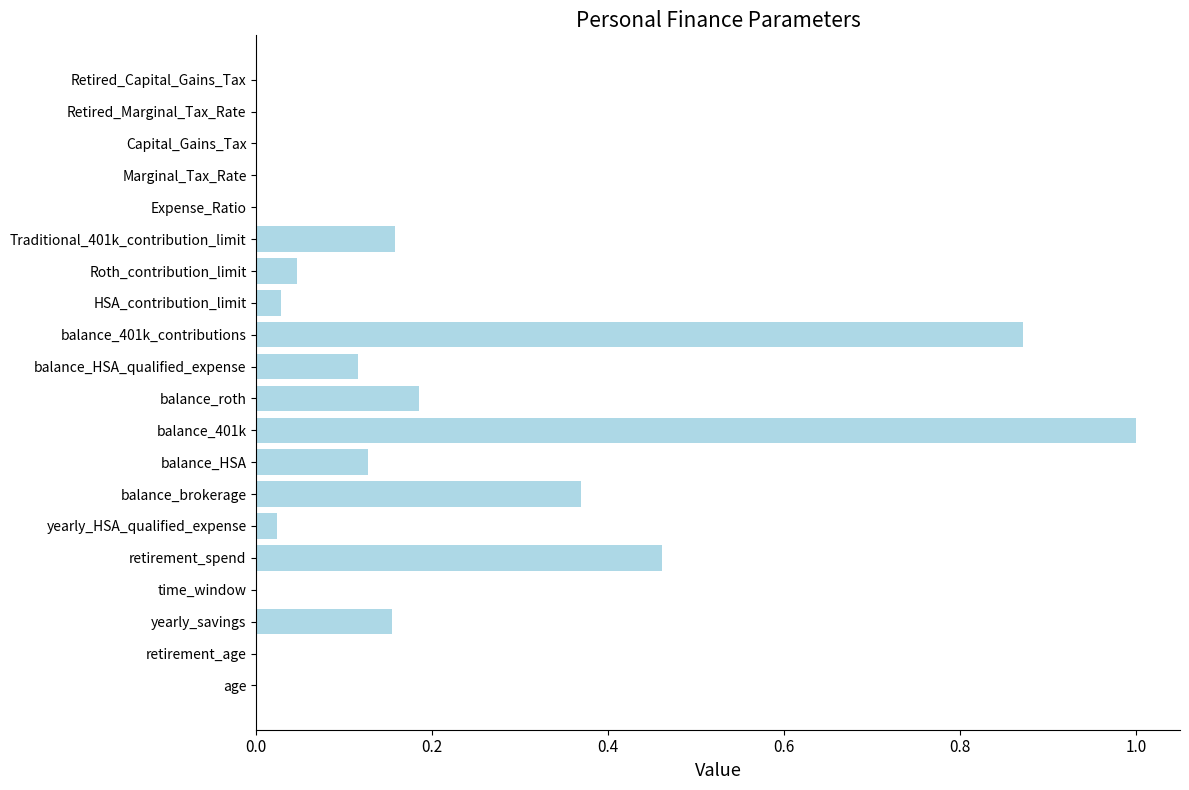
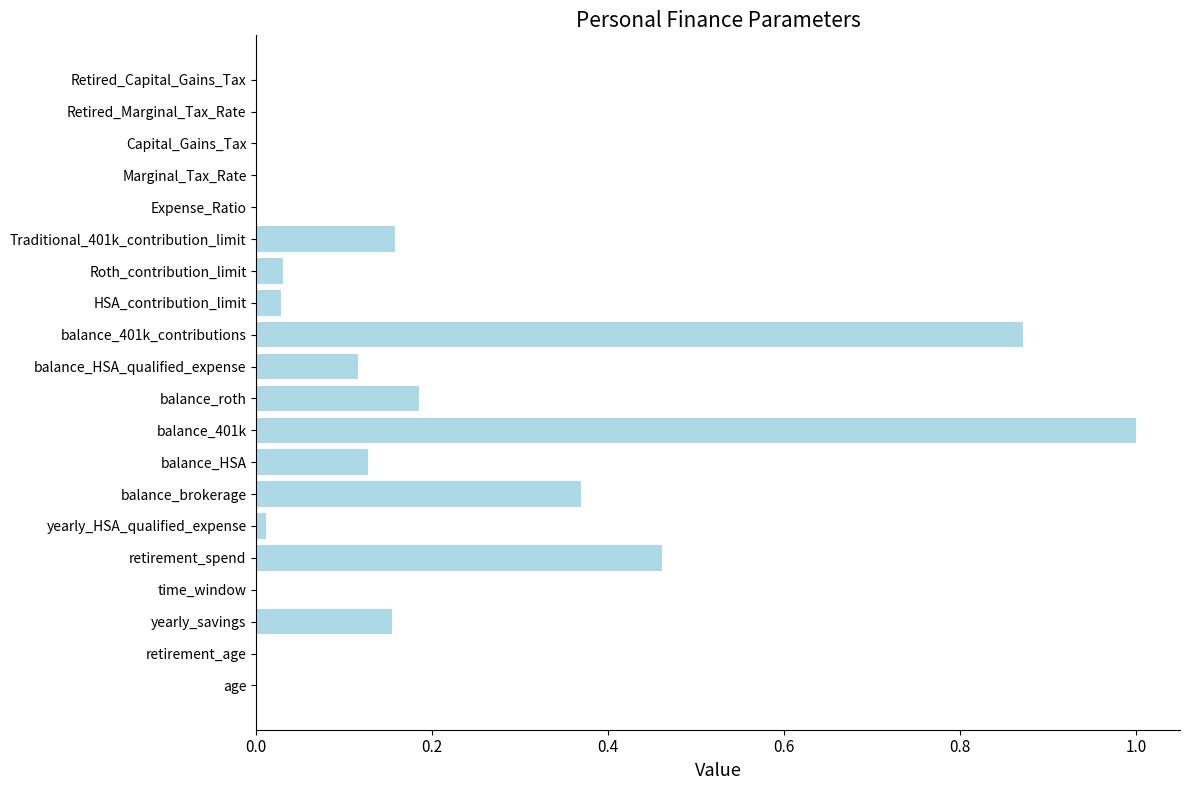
Roth_contribution_limit: 0.05 -> 0.03
yearly_HSA_qualified_expense: 0.02 -> 0.01
